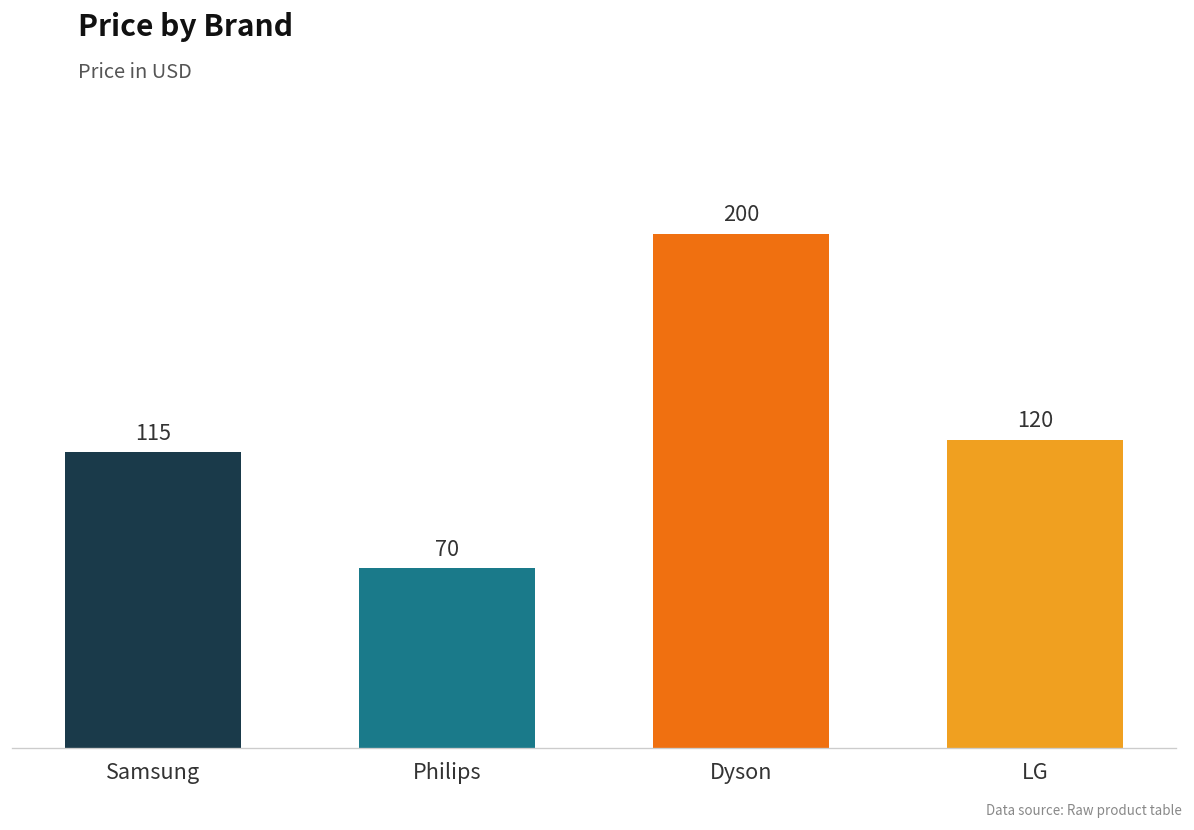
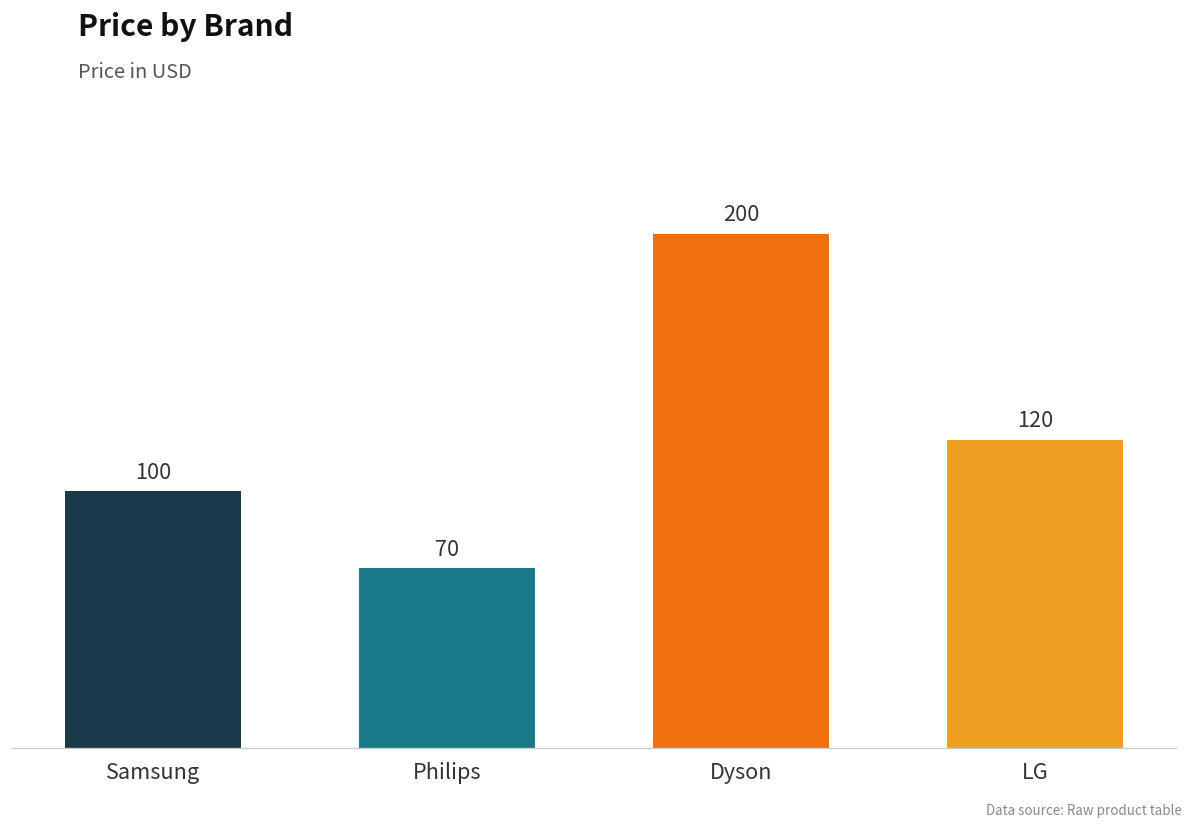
Samsung: 115 -> 100
